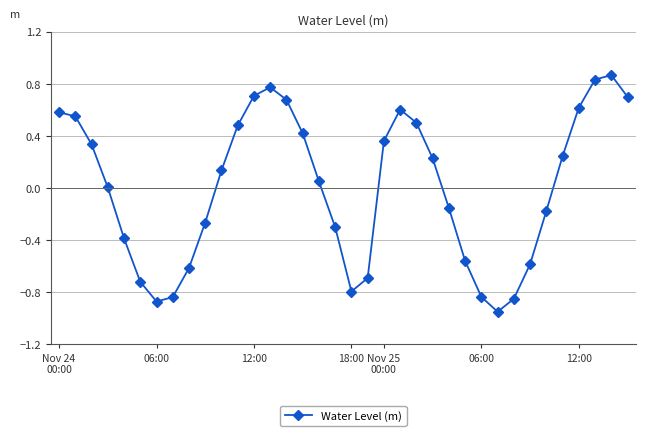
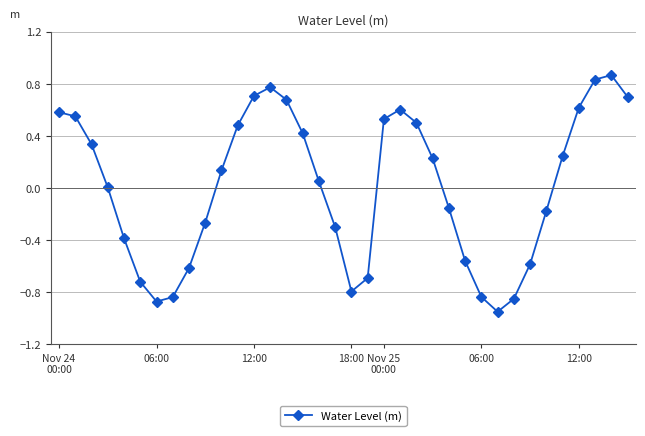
Nov 25 00:00: 0.36 -> 0.53
